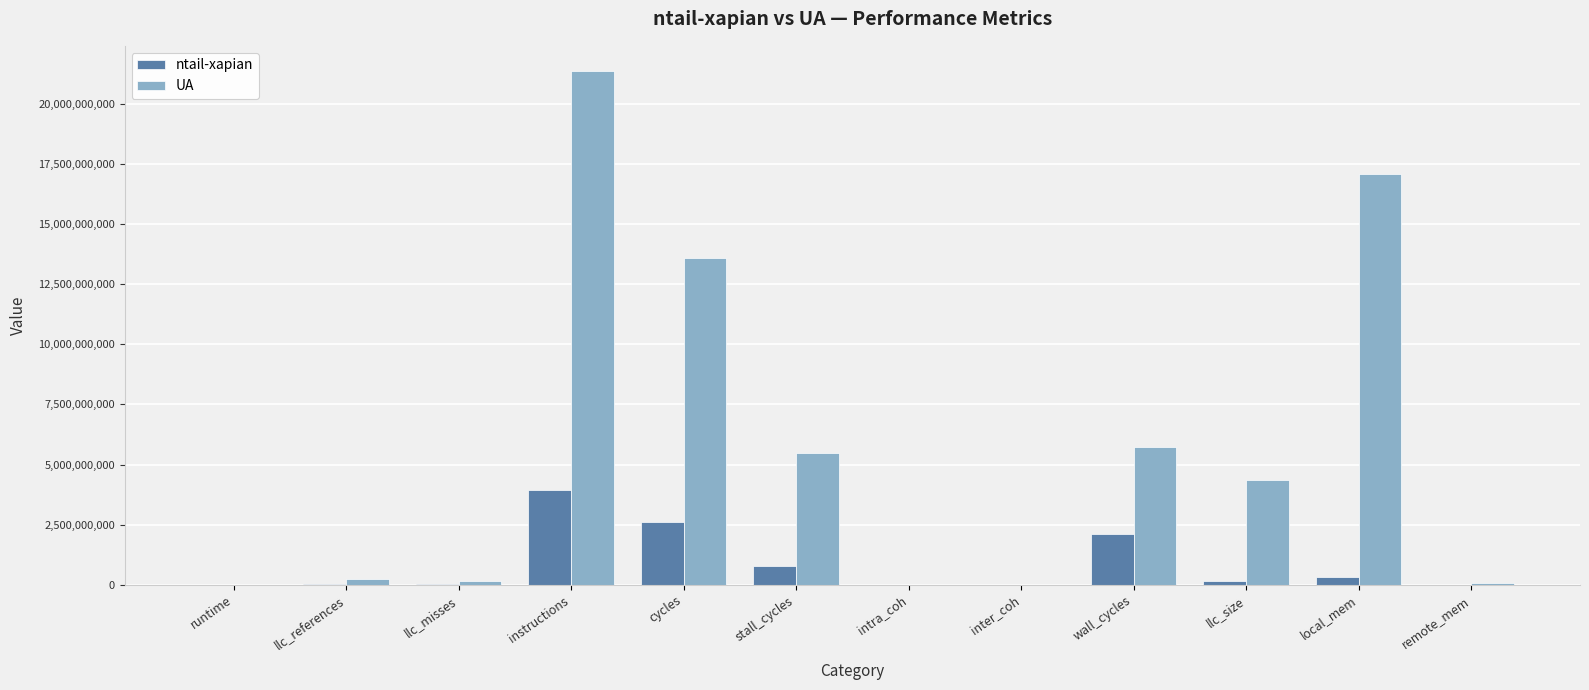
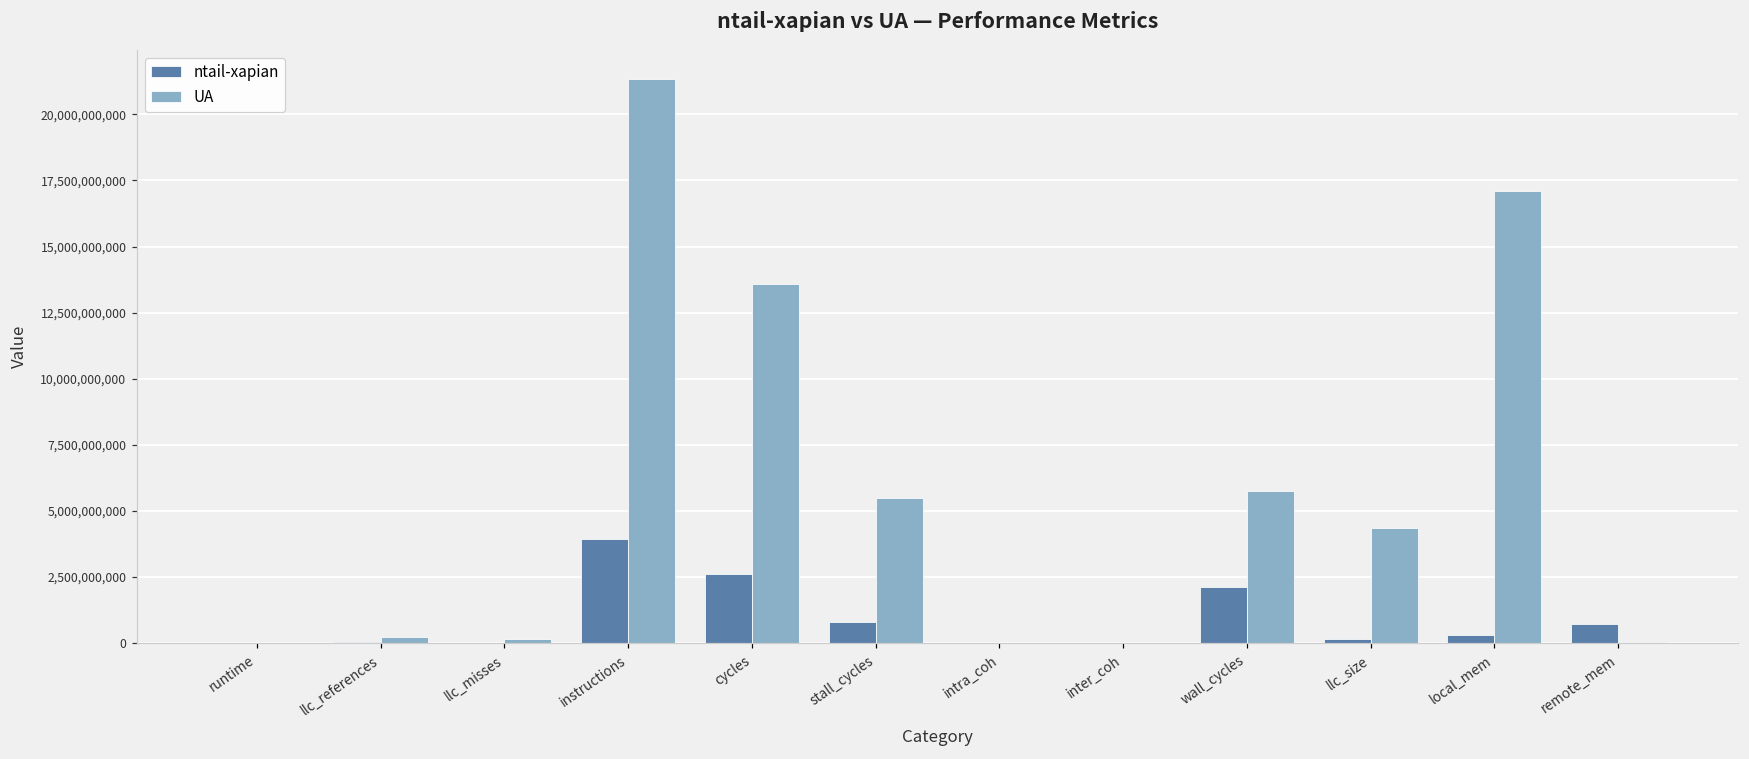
ntail-xapian, remote_mem: 0 -> 700,000,000
